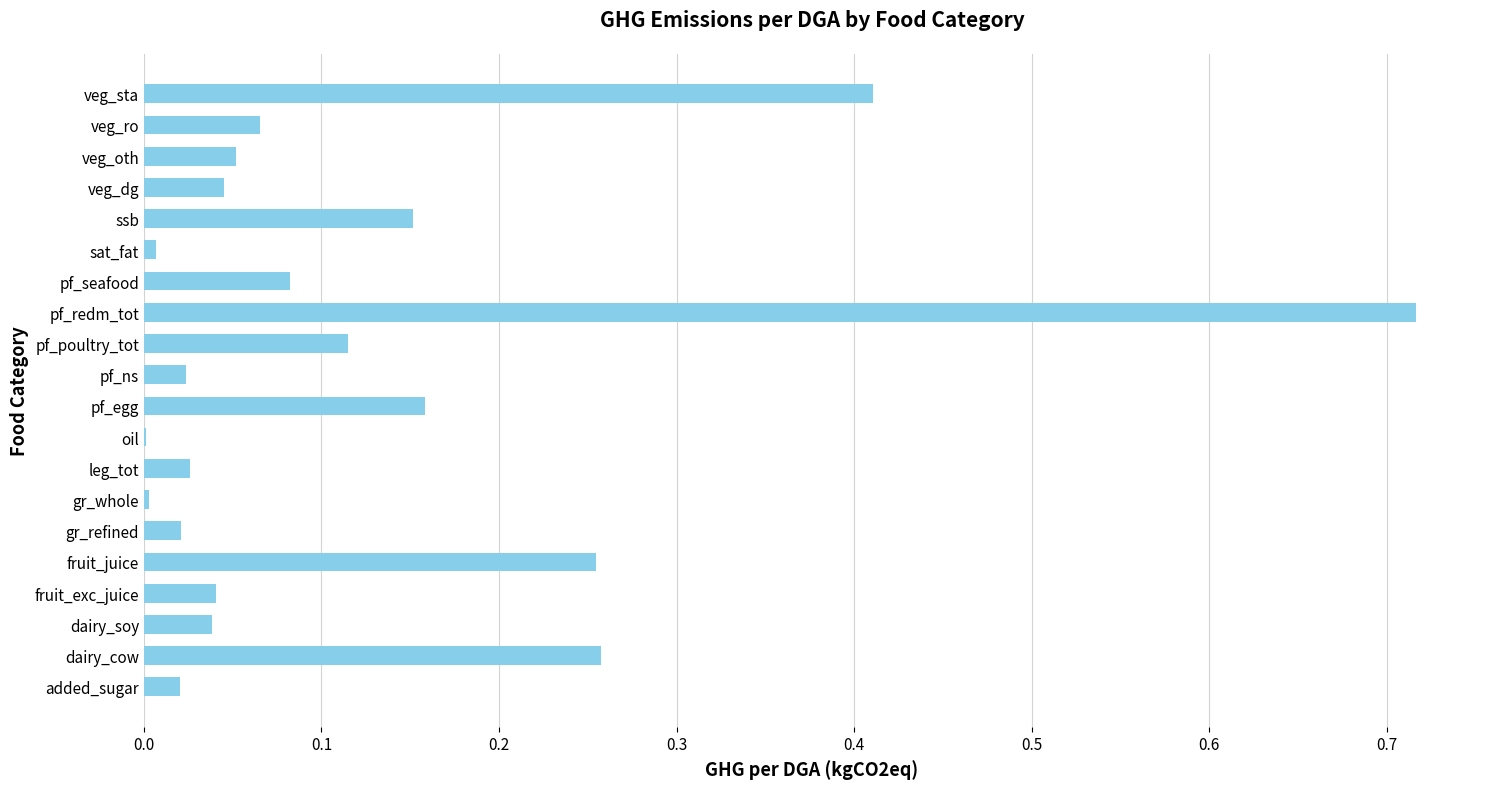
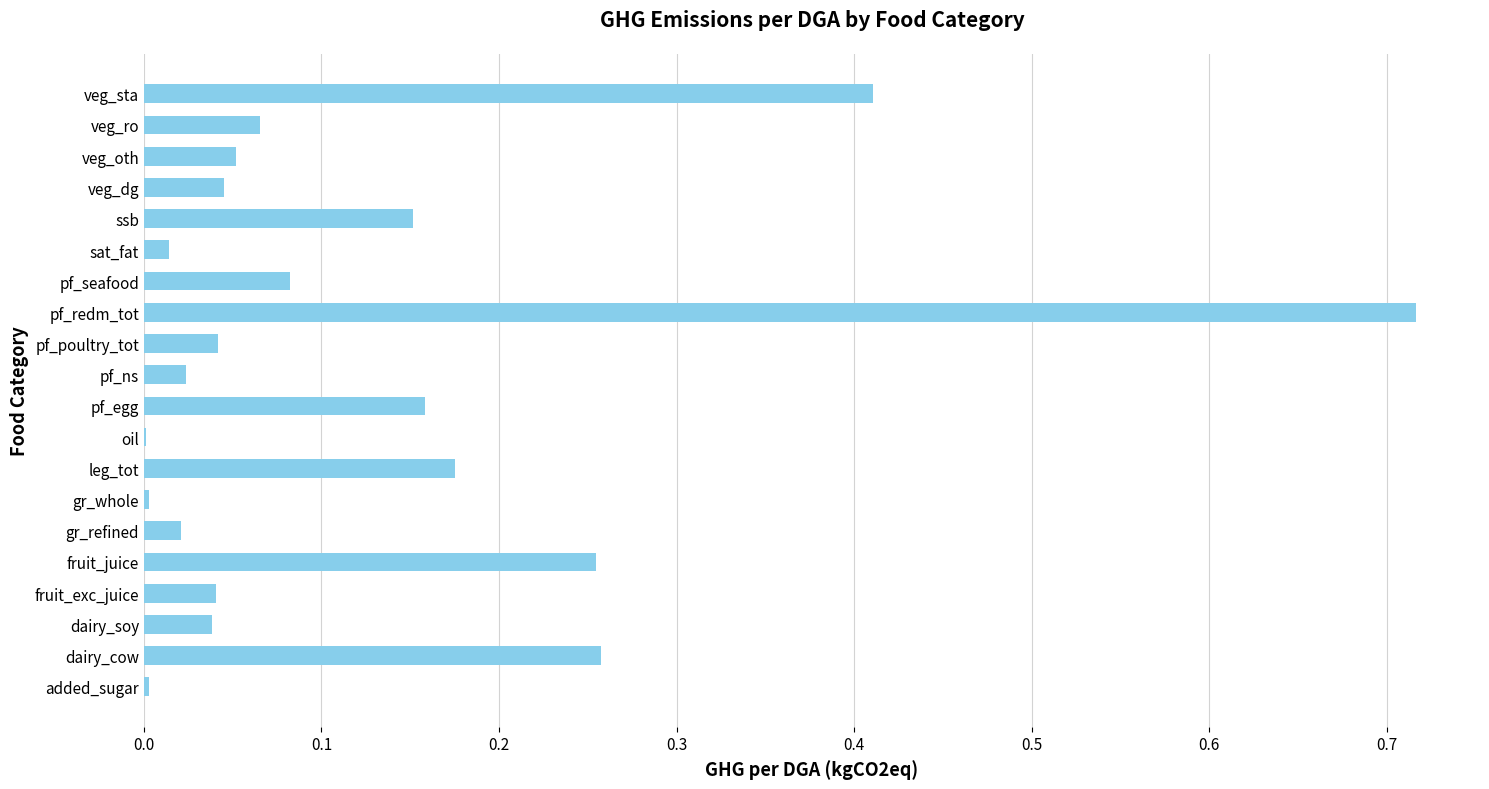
sat_fat: 0.007 -> 0.014
pf_poultry_tot: 0.115 -> 0.042
leg_tot: 0.026 -> 0.175
added_sugar: 0.020 -> 0.003
